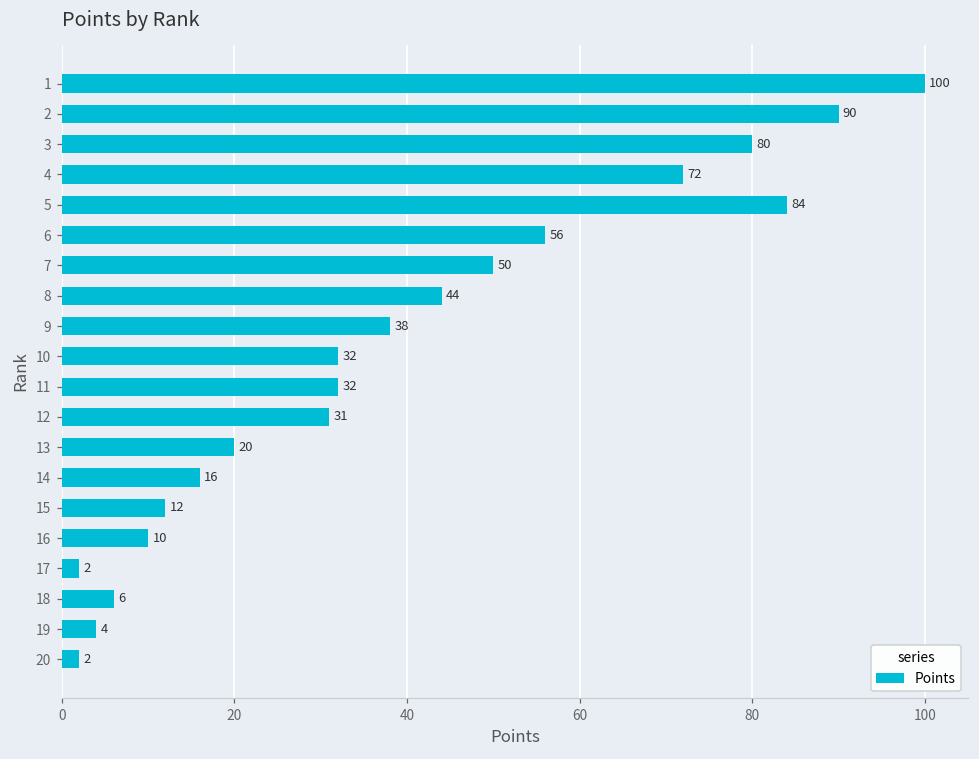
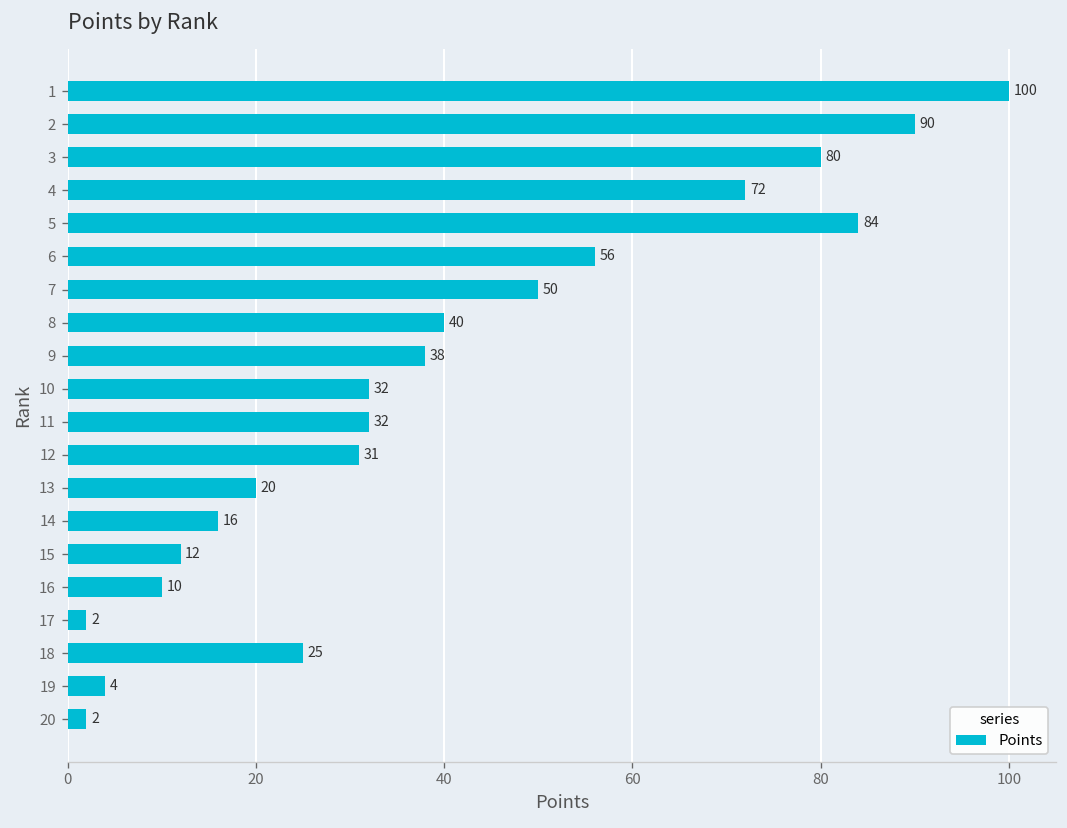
8: 44 -> 40
18: 6 -> 25
